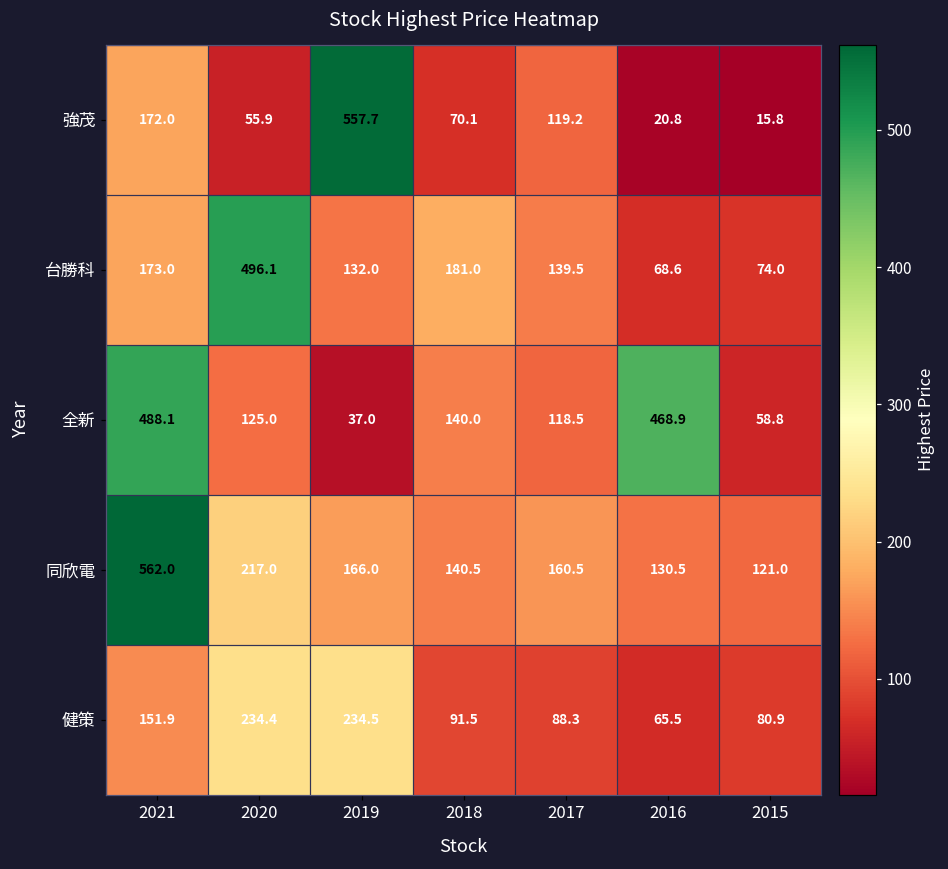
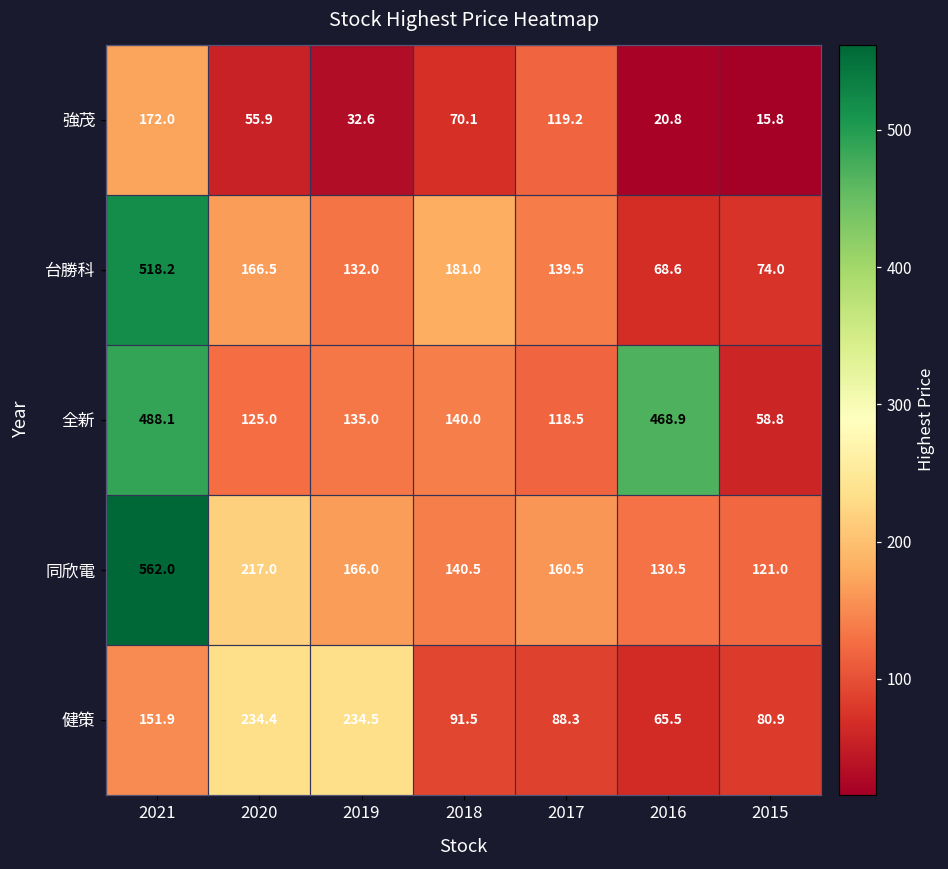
強茂, 2019: 557.7 -> 32.6
台勝科, 2021: 173.0 -> 518.2
台勝科, 2020: 496.1 -> 166.5
全新, 2019: 37.0 -> 135.0
